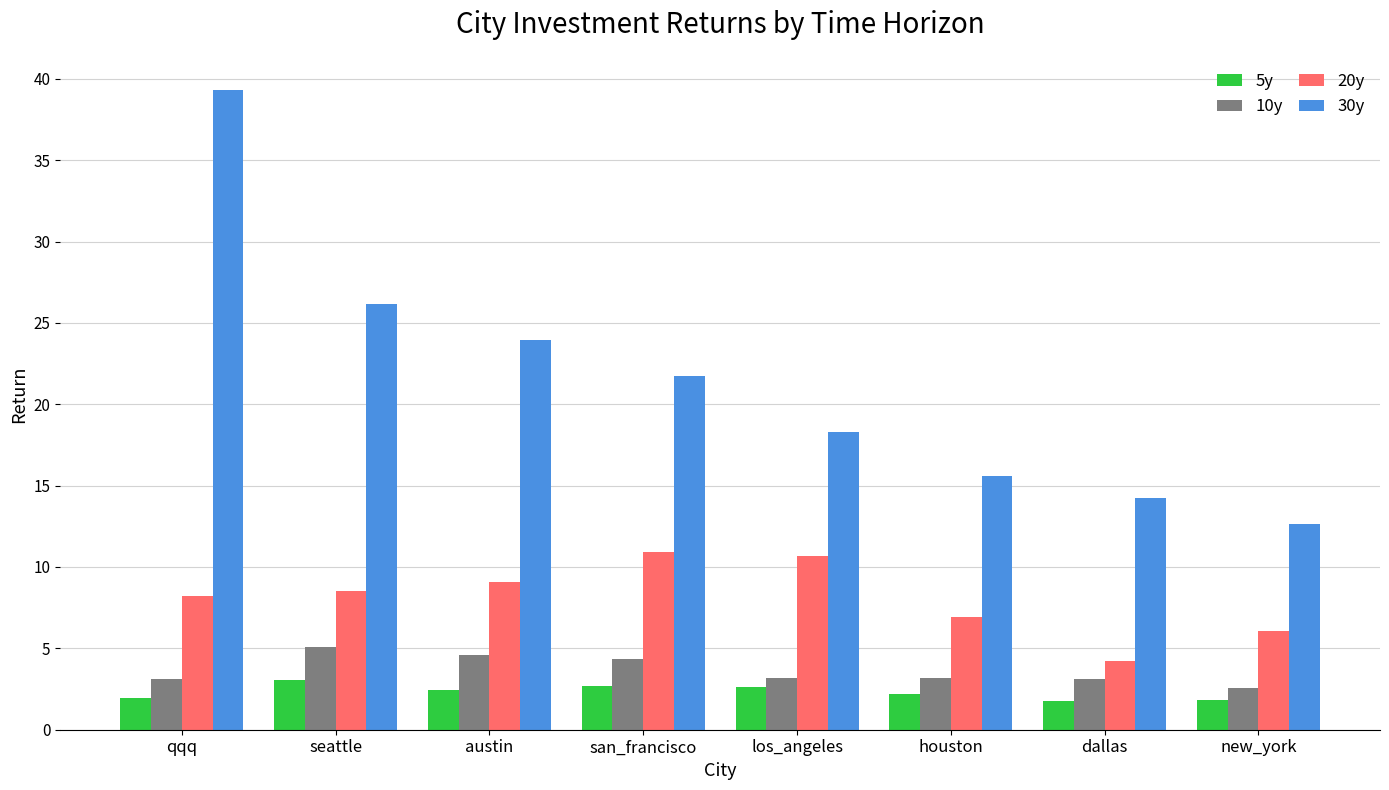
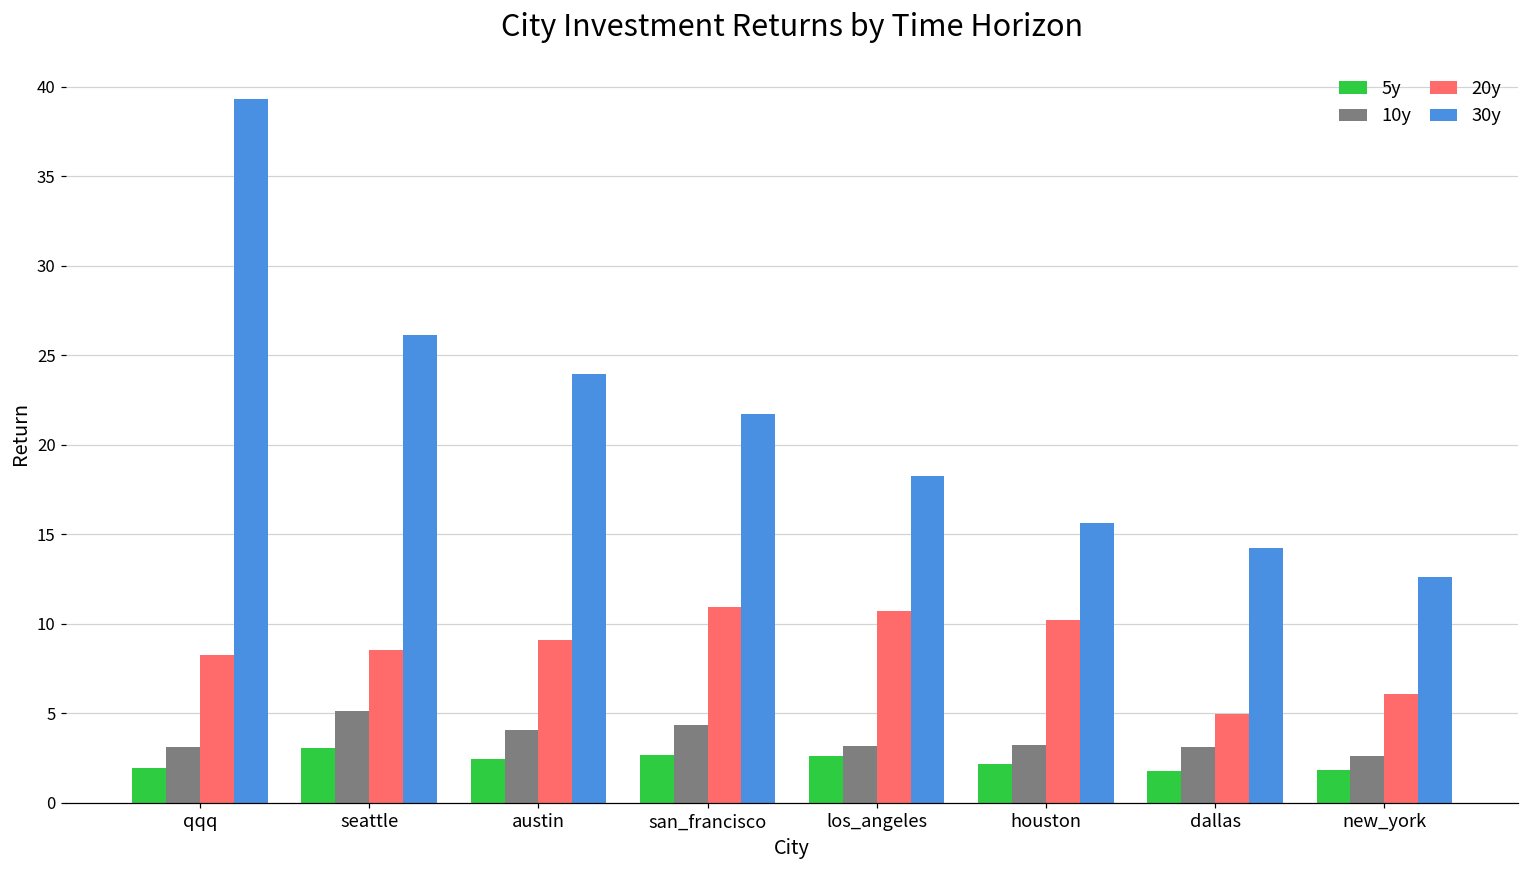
10y, austin: 4.6 -> 4.0
20y, houston: 7.0 -> 10.2
20y, dallas: 4.2 -> 4.9
